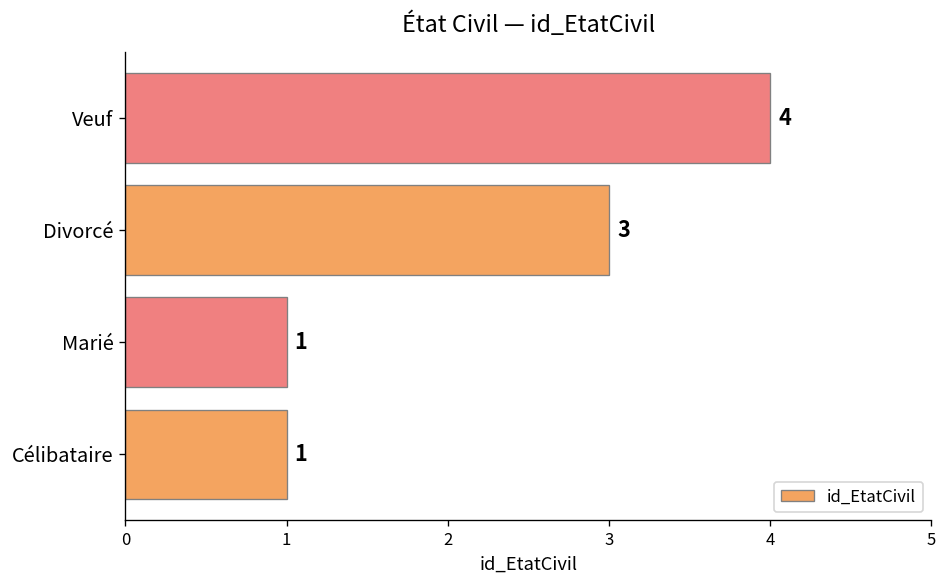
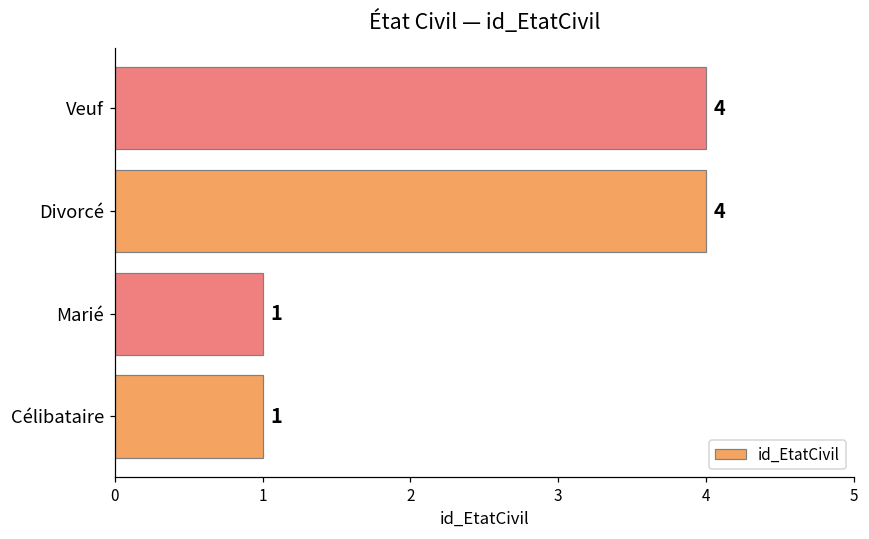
Divorcé: 3 -> 4
